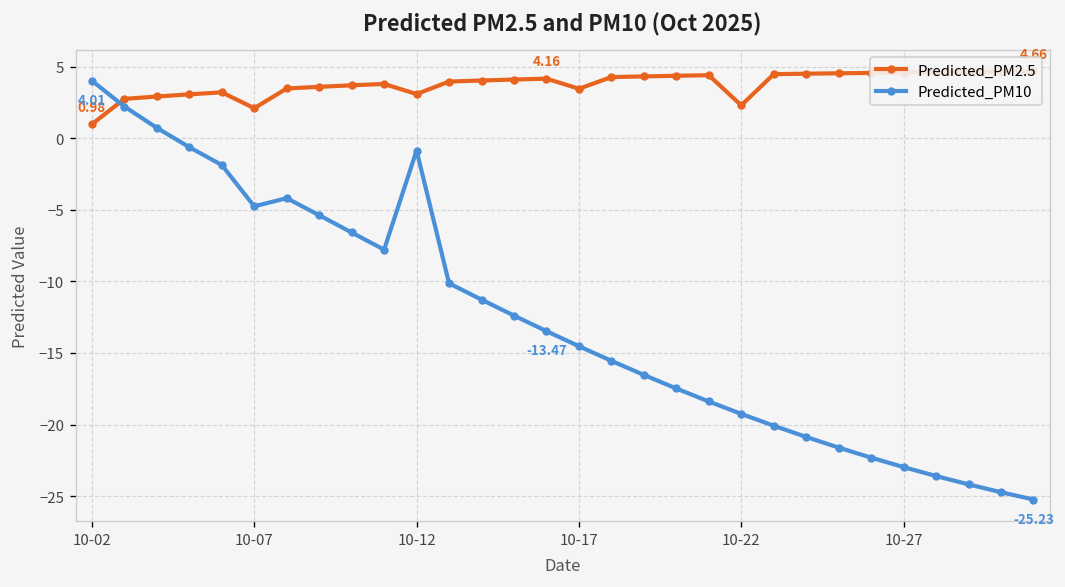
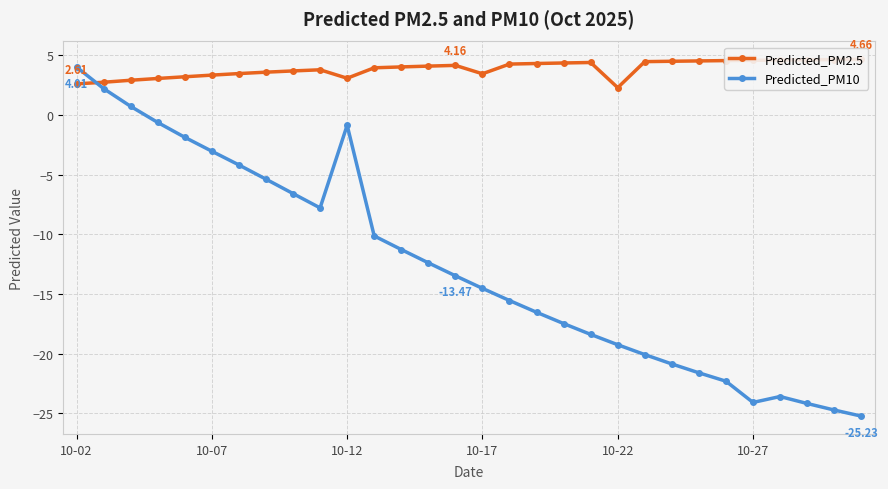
Predicted_PM2.5, 10-02: 0.98 -> 2.61
Predicted_PM2.5, 10-07: 2.1 -> 3.3
Predicted_PM10, 10-07: -4.8 -> -3.0
Predicted_PM10, 10-27: -23.0 -> -24.1
